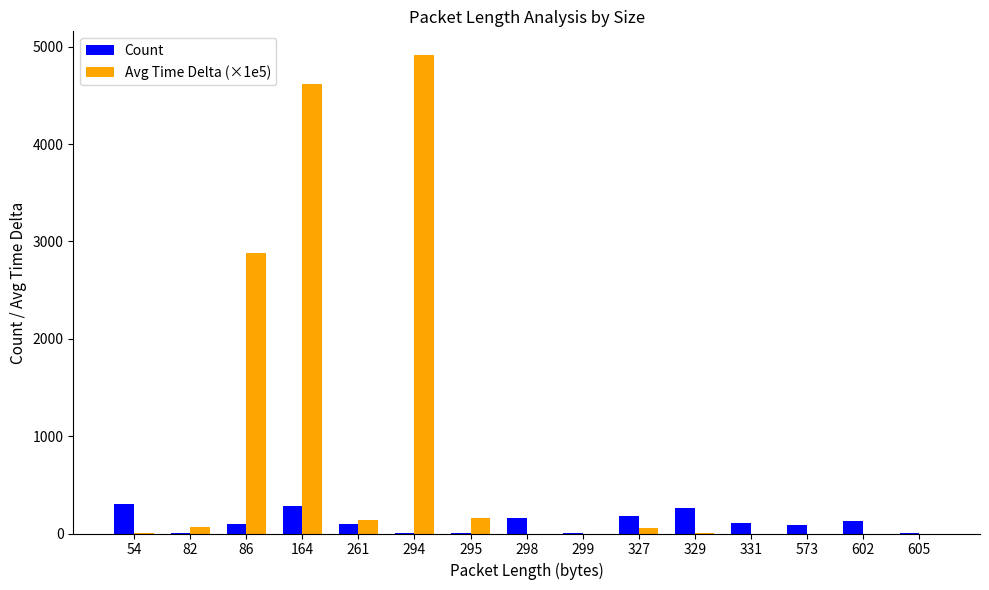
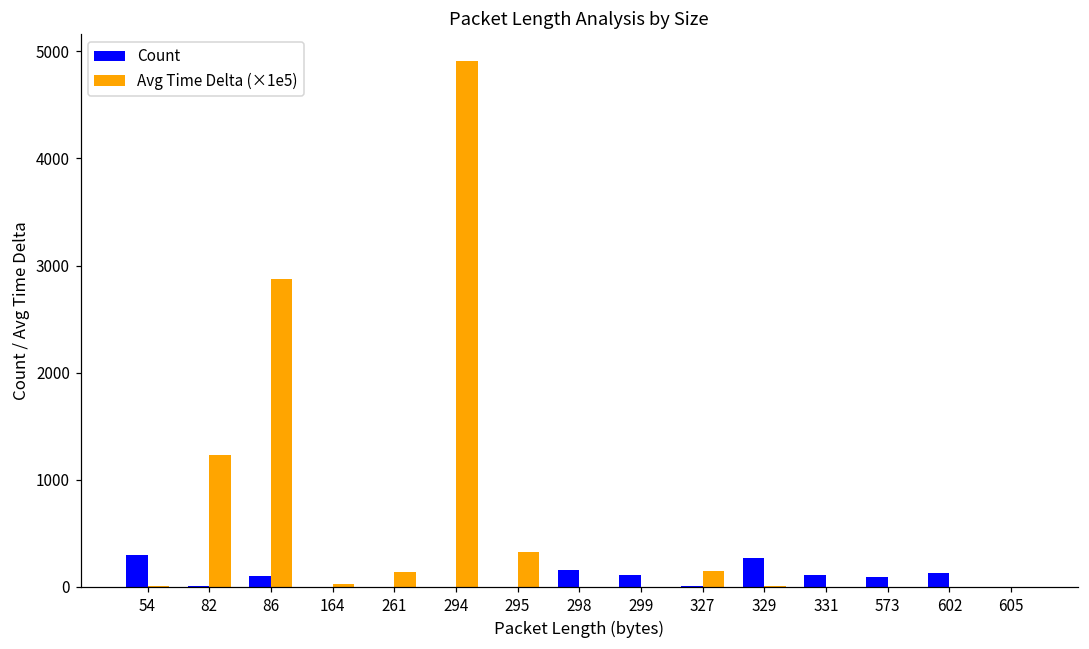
Avg Time Delta (×1e5), 82: 100 -> 1200
Count, 164: 300 -> 0
Avg Time Delta (×1e5), 164: 4600 -> 0
Count, 261: 100 -> 0
Avg Time Delta (×1e5), 295: 200 -> 300
Count, 299: 0 -> 100
Count, 327: 200 -> 0
Avg Time Delta (×1e5), 327: 100 -> 200
